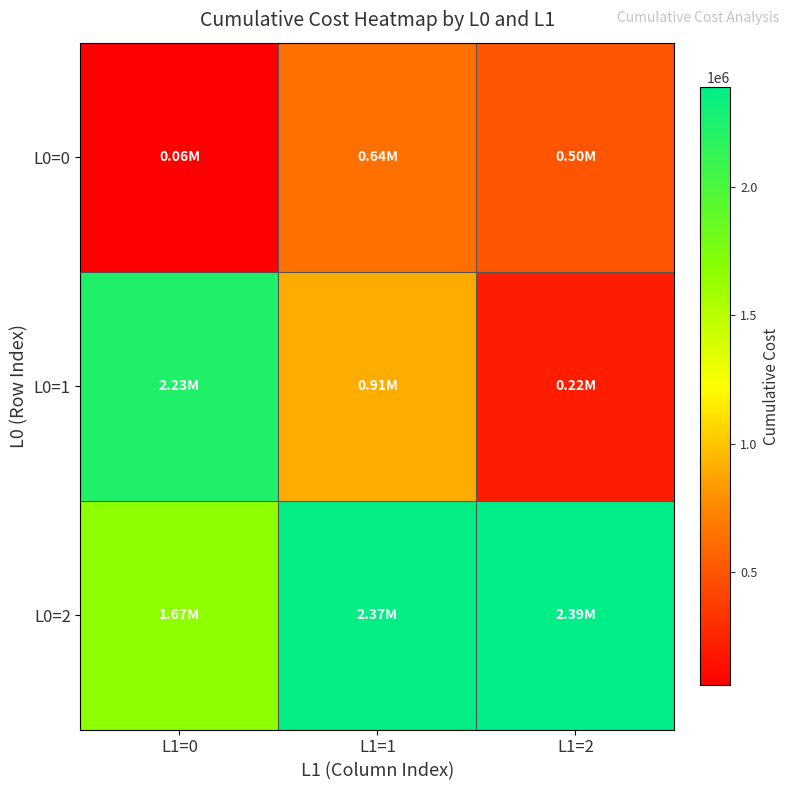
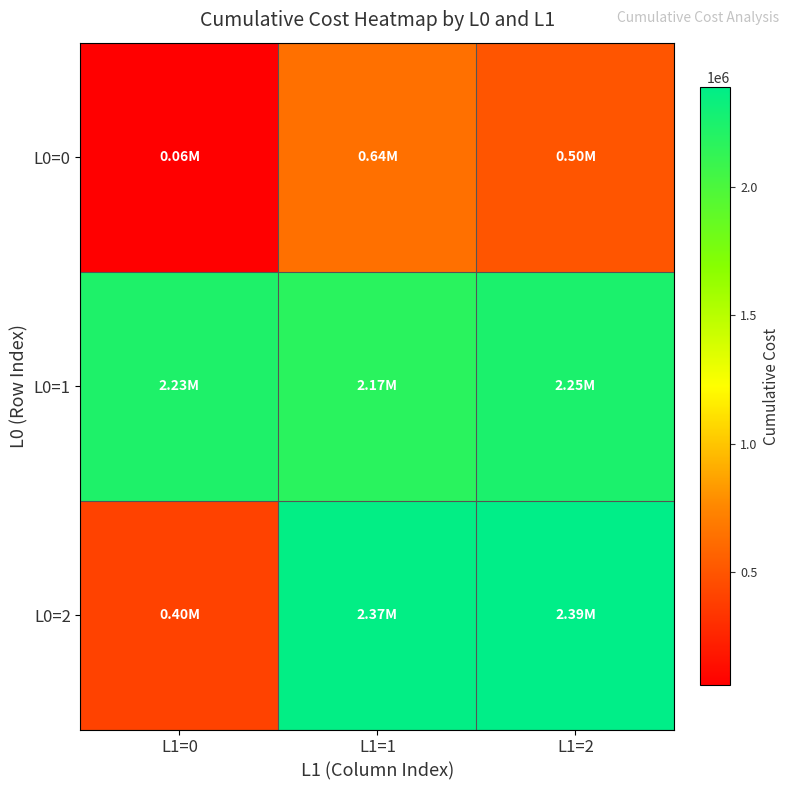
L0=1, L1=1: 0.91M -> 2.17M
L0=1, L1=2: 0.22M -> 2.25M
L0=2, L1=0: 1.67M -> 0.40M
